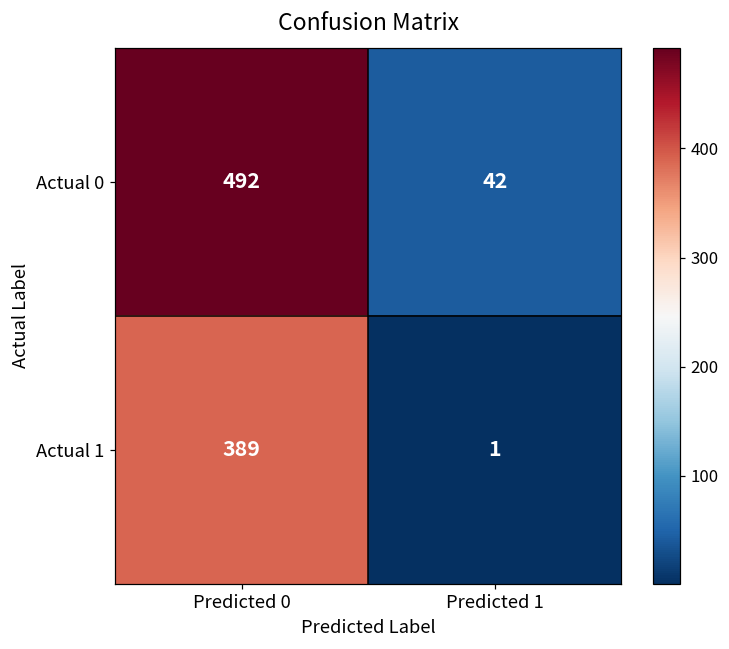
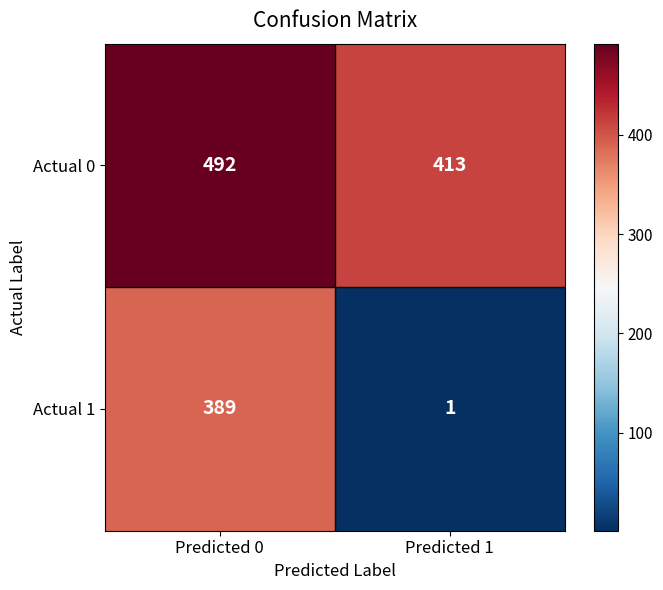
Actual 0, Predicted 1: 42 -> 413
